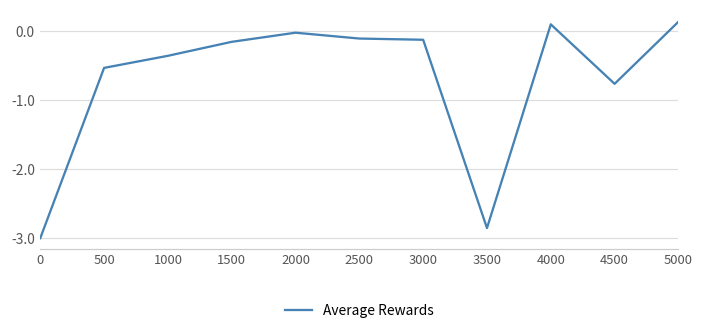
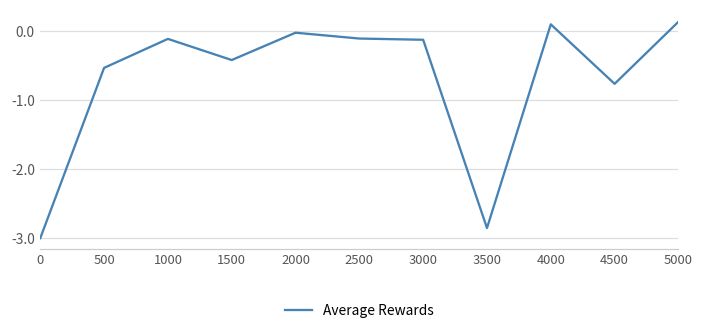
1000: -0.4 -> -0.1
1500: -0.2 -> -0.4
